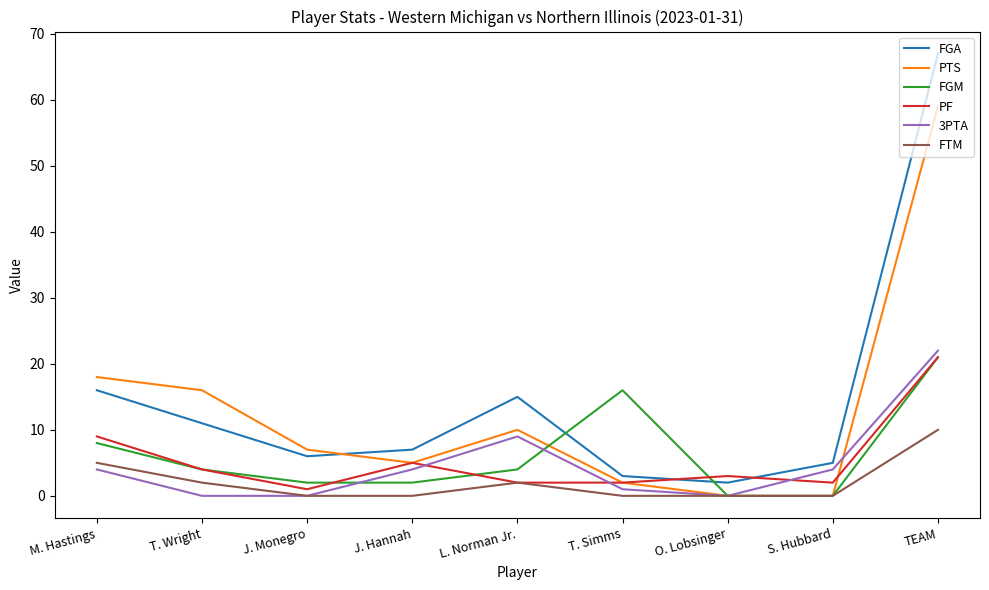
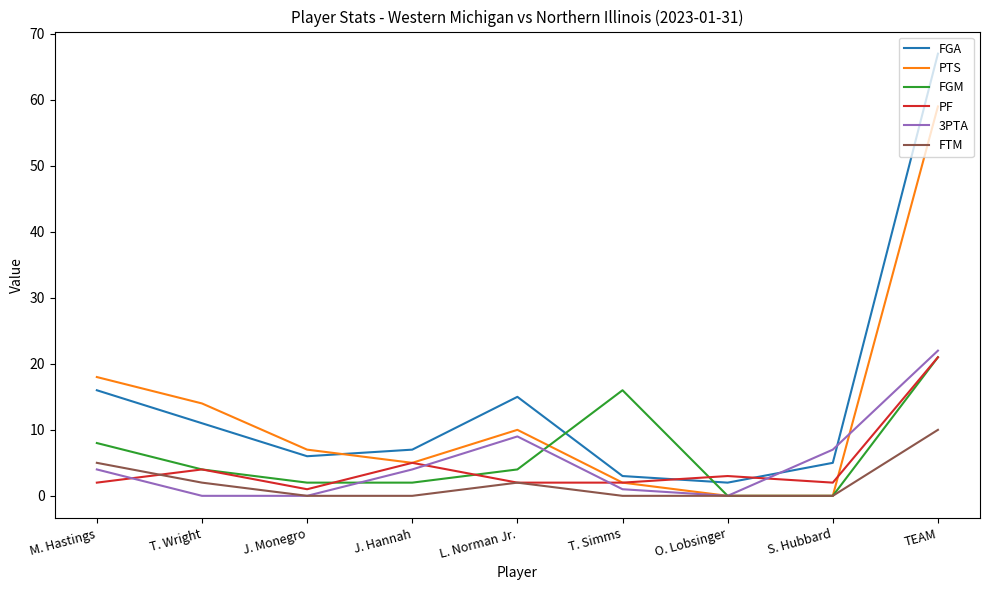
PF, M. Hastings: 9 -> 2
PTS, T. Wright: 16 -> 14
3PTA, S. Hubbard: 4 -> 7
